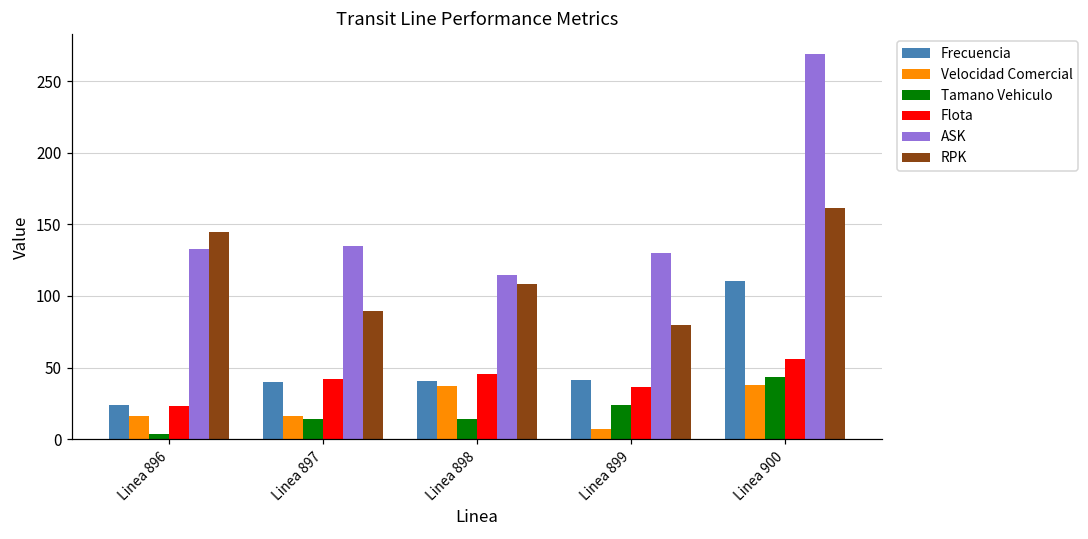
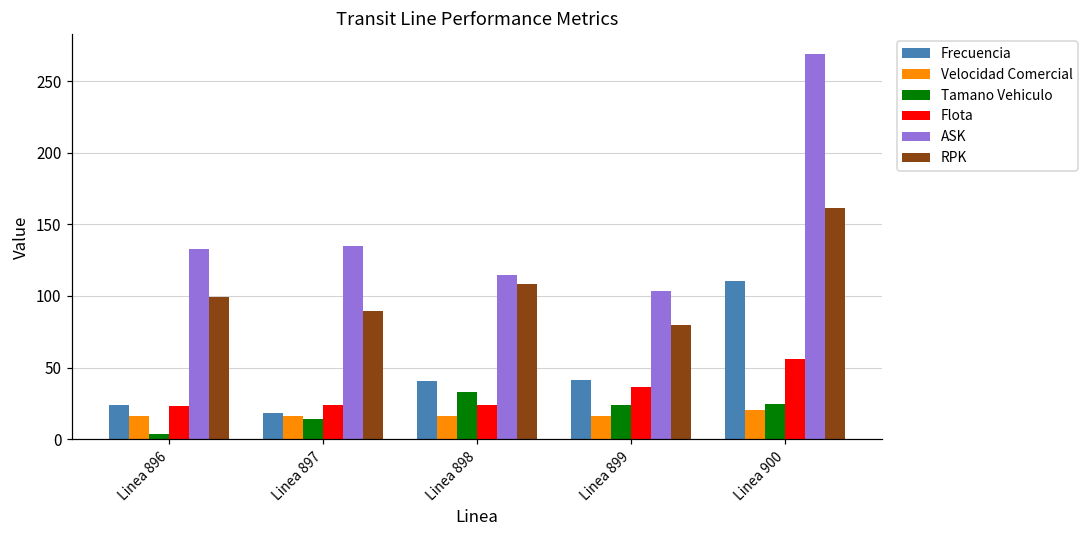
RPK, Linea 896: 145 -> 100
Frecuencia, Linea 897: 40 -> 18
Flota, Linea 897: 42 -> 24
Velocidad Comercial, Linea 898: 37 -> 16
Tamano Vehiculo, Linea 898: 14 -> 33
Flota, Linea 898: 46 -> 24
Velocidad Comercial, Linea 899: 7 -> 16
ASK, Linea 899: 130 -> 103
Velocidad Comercial, Linea 900: 38 -> 20
Tamano Vehiculo, Linea 900: 44 -> 24
